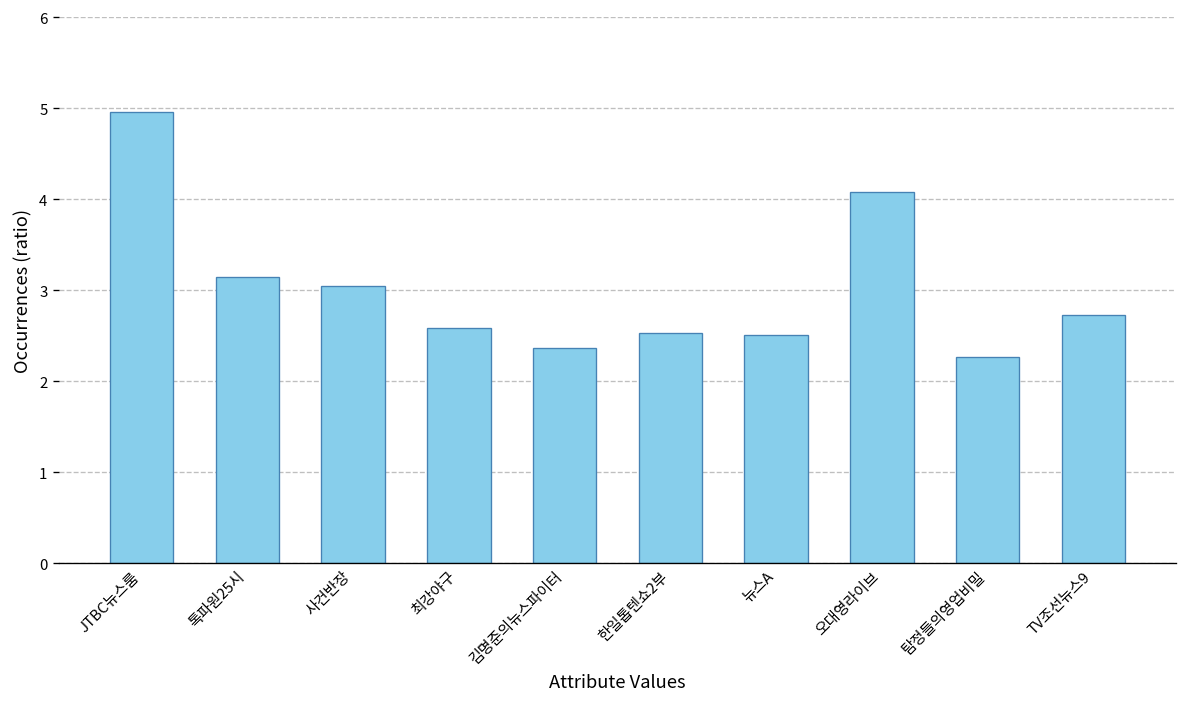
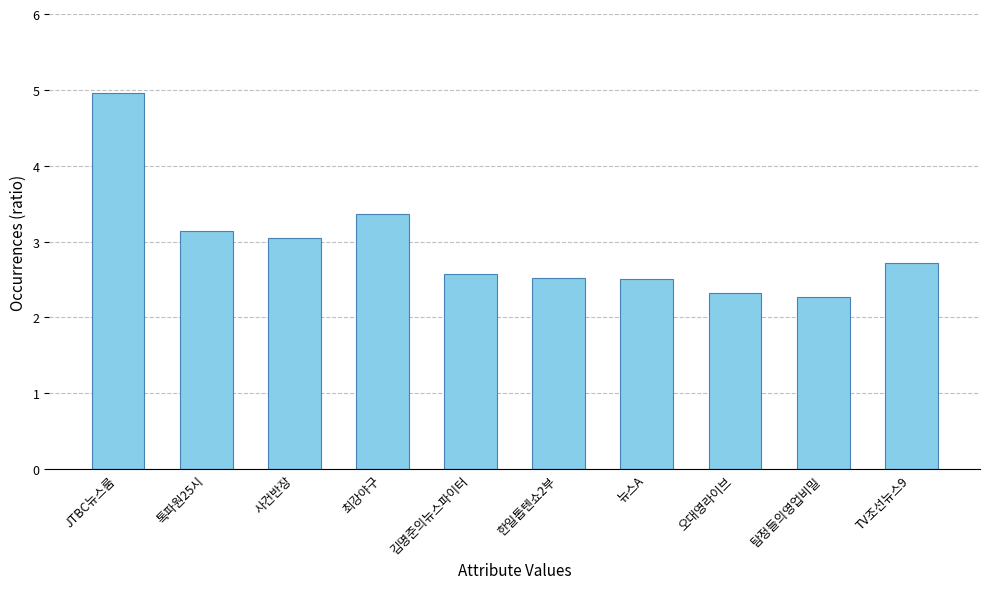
최강야구: 2.6 -> 3.4
김명준의뉴스파이터: 2.4 -> 2.6
오대영라이브: 4.1 -> 2.3
